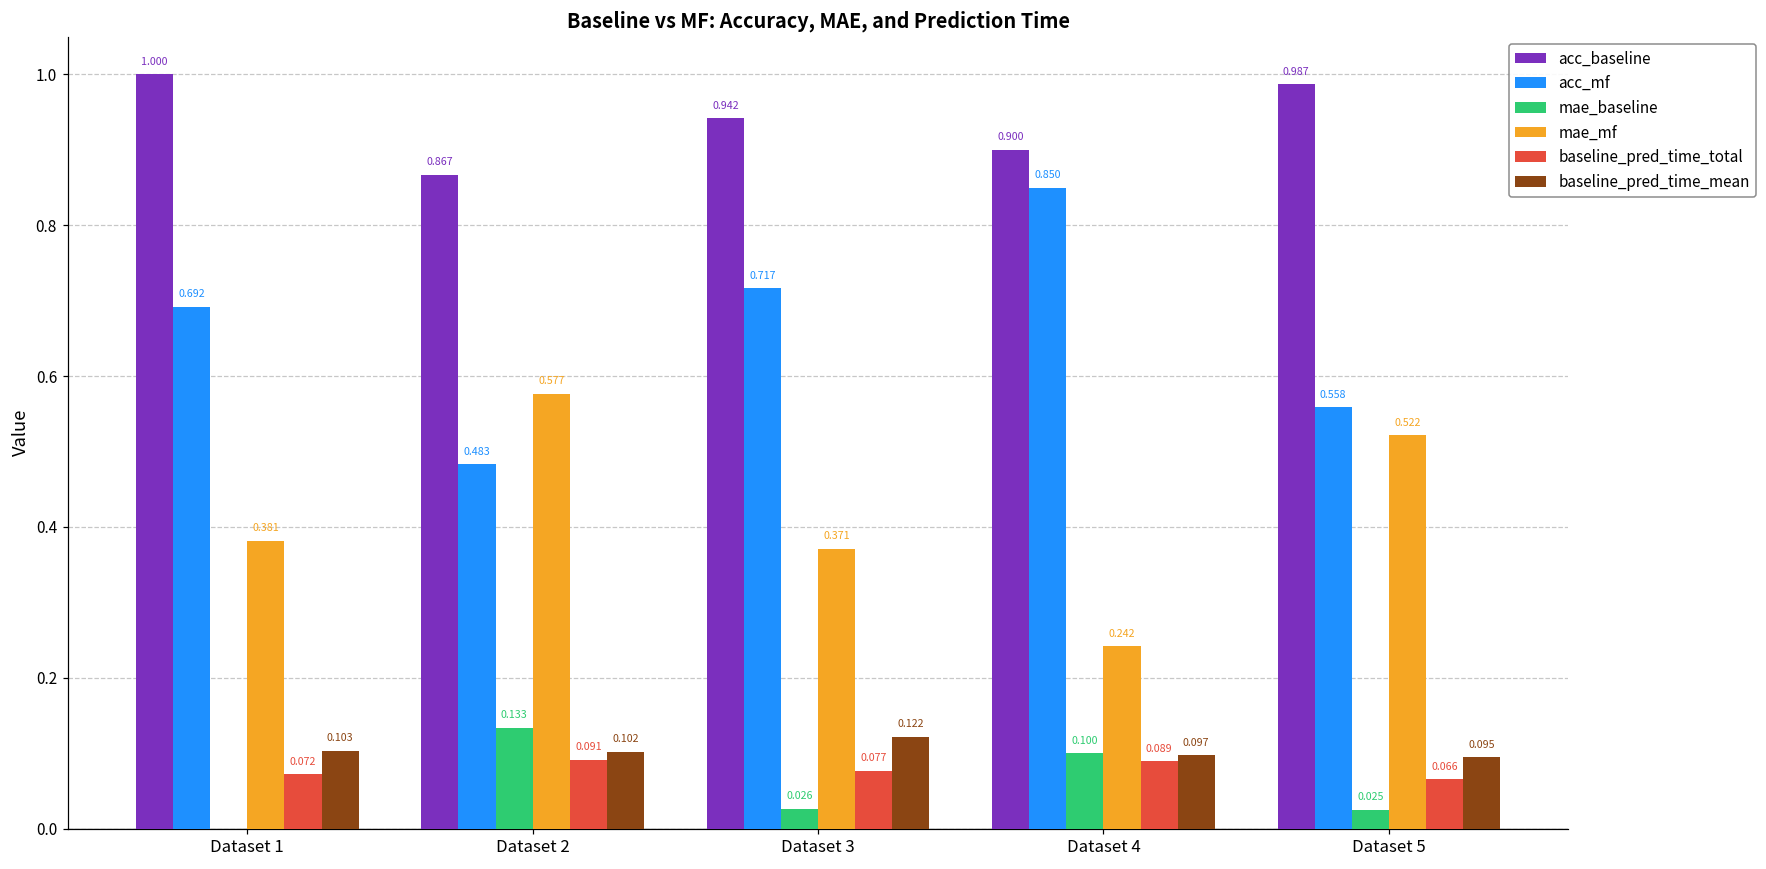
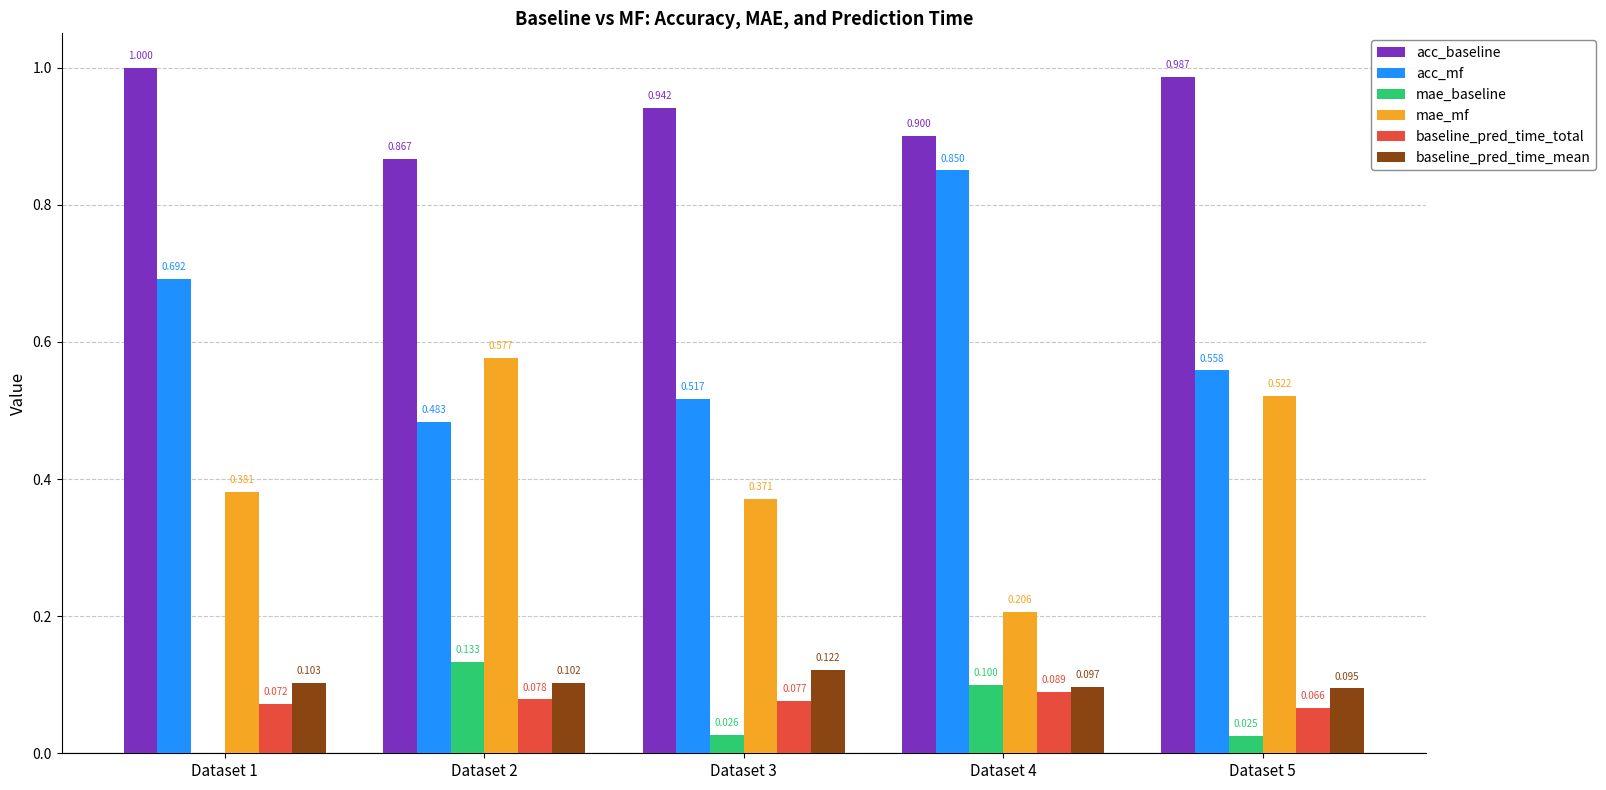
baseline_pred_time_total, Dataset 2: 0.091 -> 0.078
acc_mf, Dataset 3: 0.717 -> 0.517
mae_mf, Dataset 4: 0.242 -> 0.206
